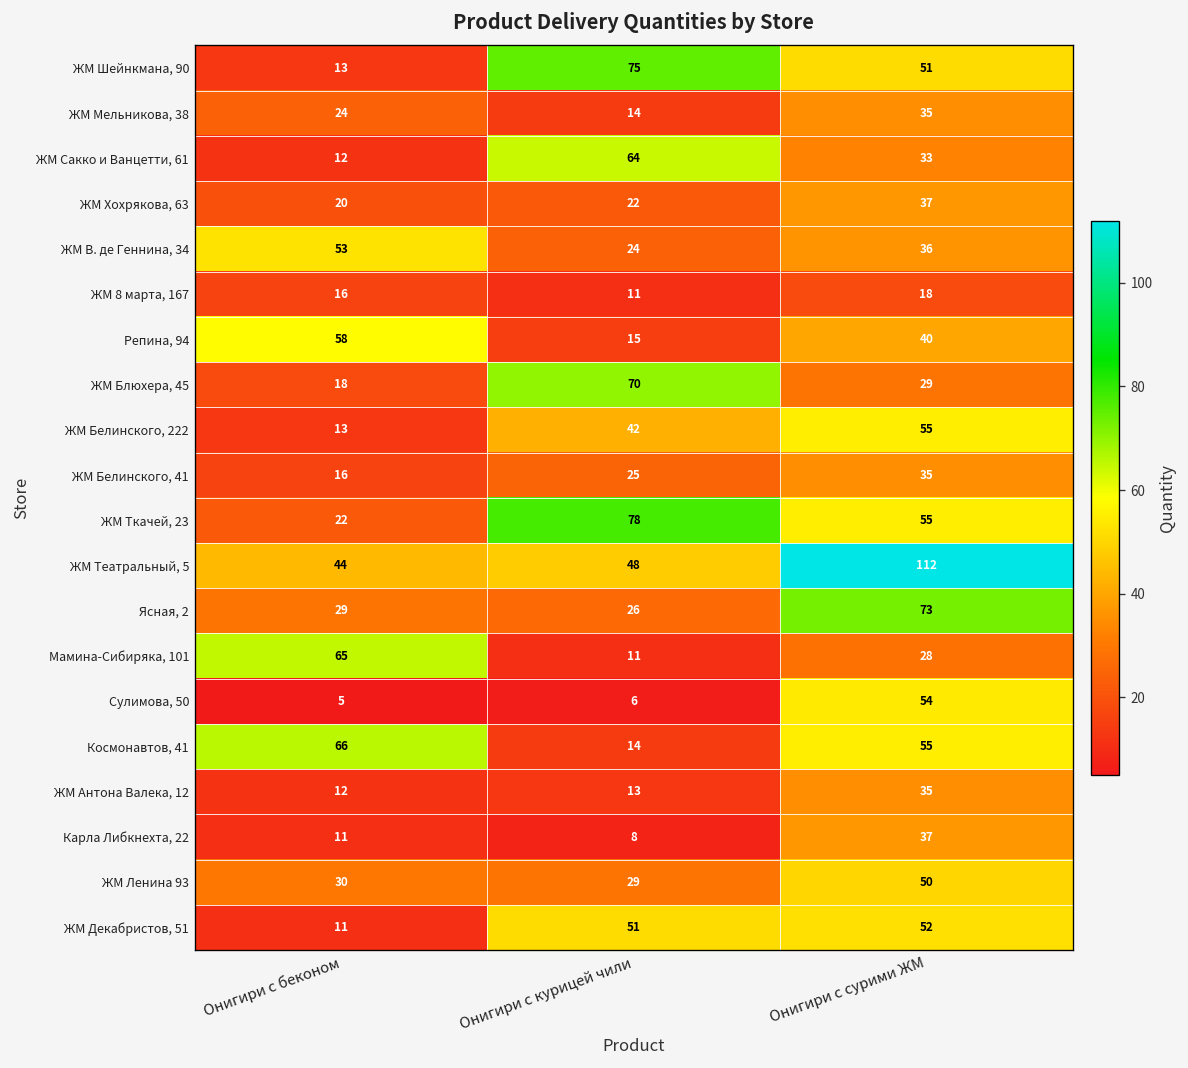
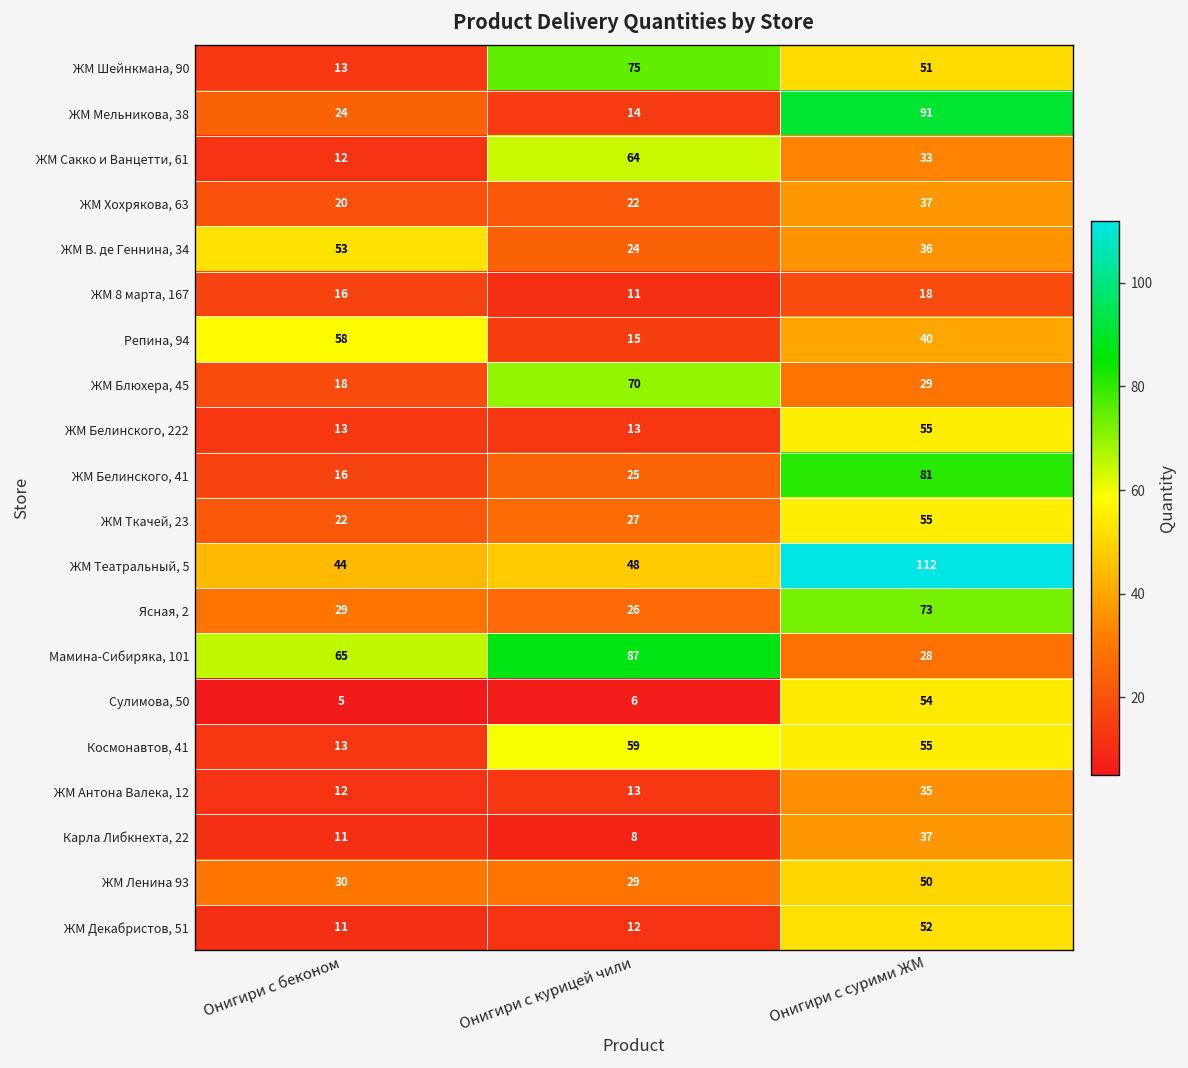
ЖМ Мельникова, 38, Онигири с сурими ЖМ: 35 -> 91
ЖМ Белинского, 222, Онигири с курицей чили: 42 -> 13
ЖМ Белинского, 41, Онигири с сурими ЖМ: 35 -> 81
ЖМ Ткачей, 23, Онигири с курицей чили: 78 -> 27
Мамина-Сибиряка, 101, Онигири с курицей чили: 11 -> 87
Космонавтов, 41, Онигири с беконом: 66 -> 13
Космонавтов, 41, Онигири с курицей чили: 14 -> 59
ЖМ Декабристов, 51, Онигири с курицей чили: 51 -> 12
